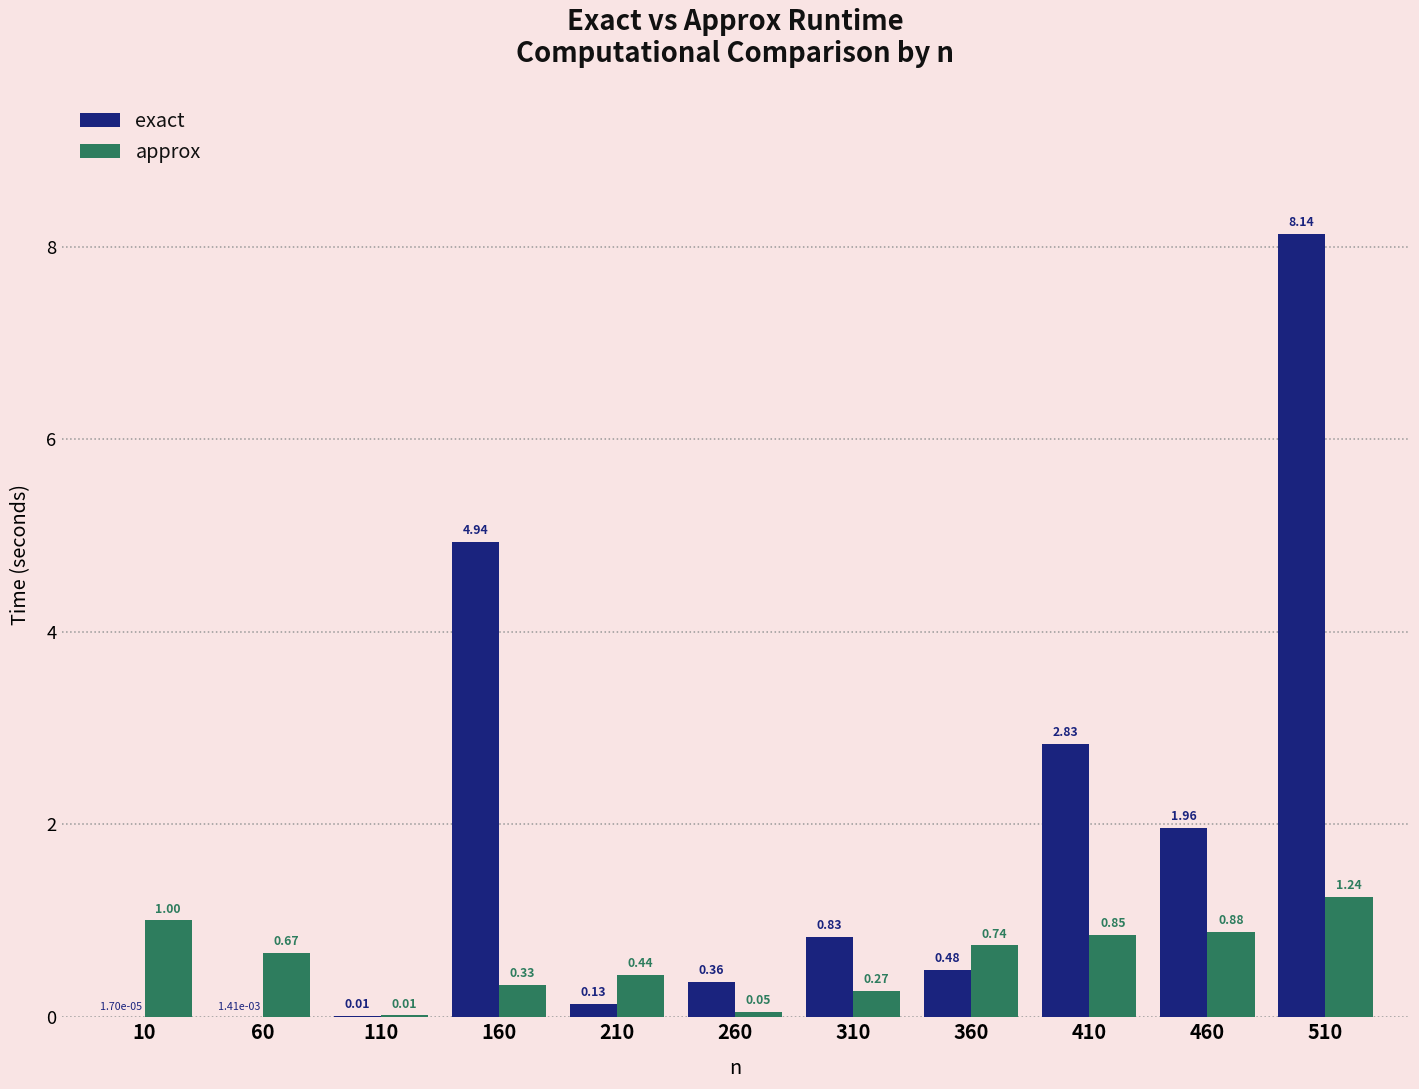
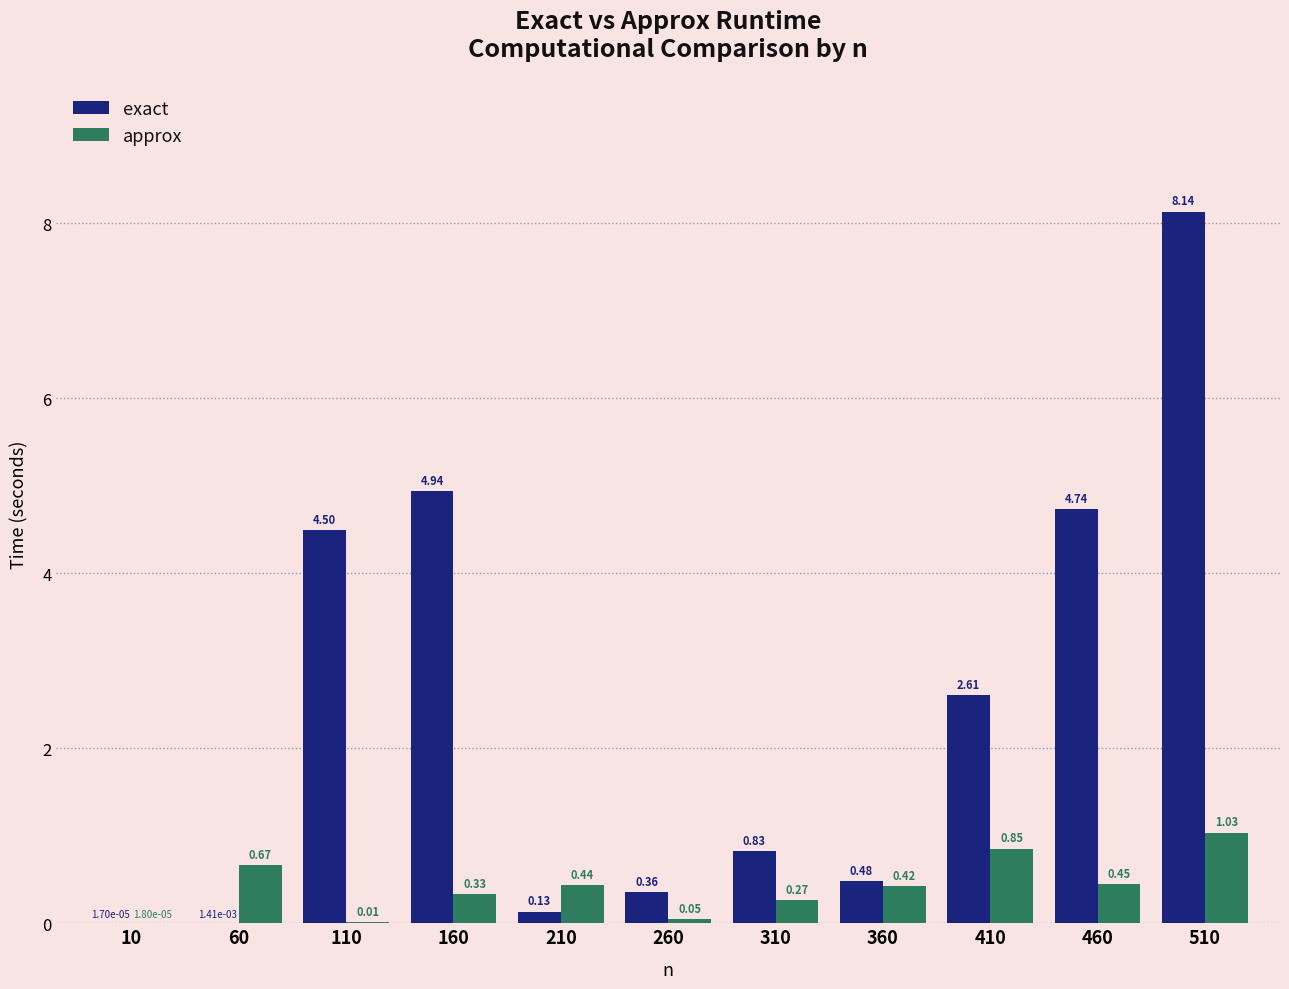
approx, 10: 1.00 -> 1.80e-05
exact, 110: 0.01 -> 4.50
approx, 360: 0.74 -> 0.42
exact, 410: 2.83 -> 2.61
exact, 460: 1.96 -> 4.74
approx, 460: 0.88 -> 0.45
approx, 510: 1.24 -> 1.03
